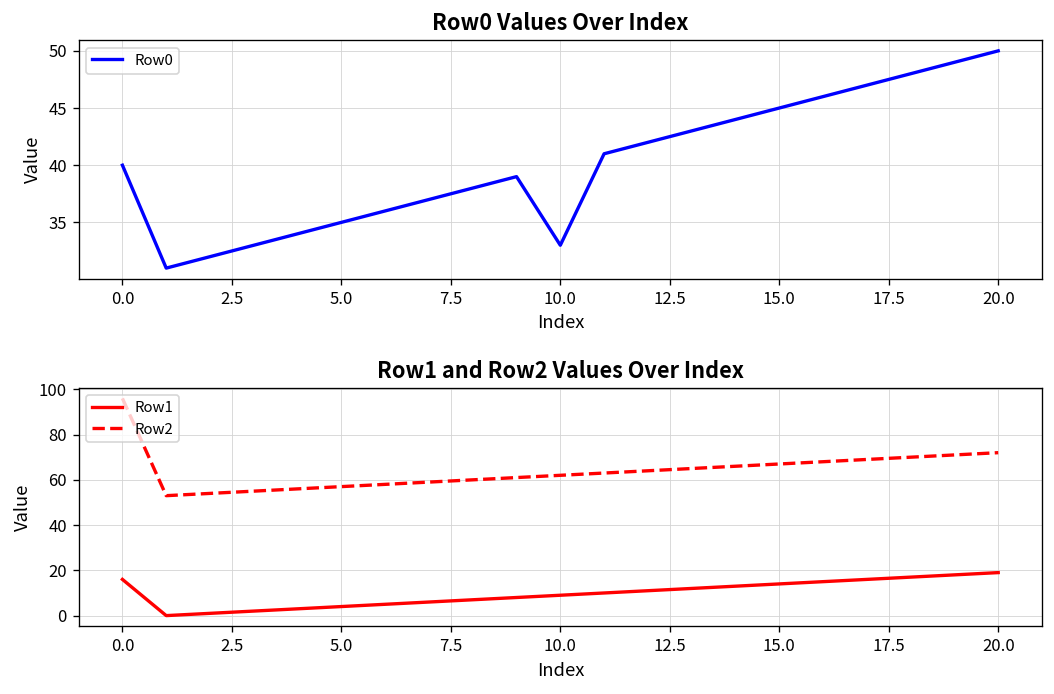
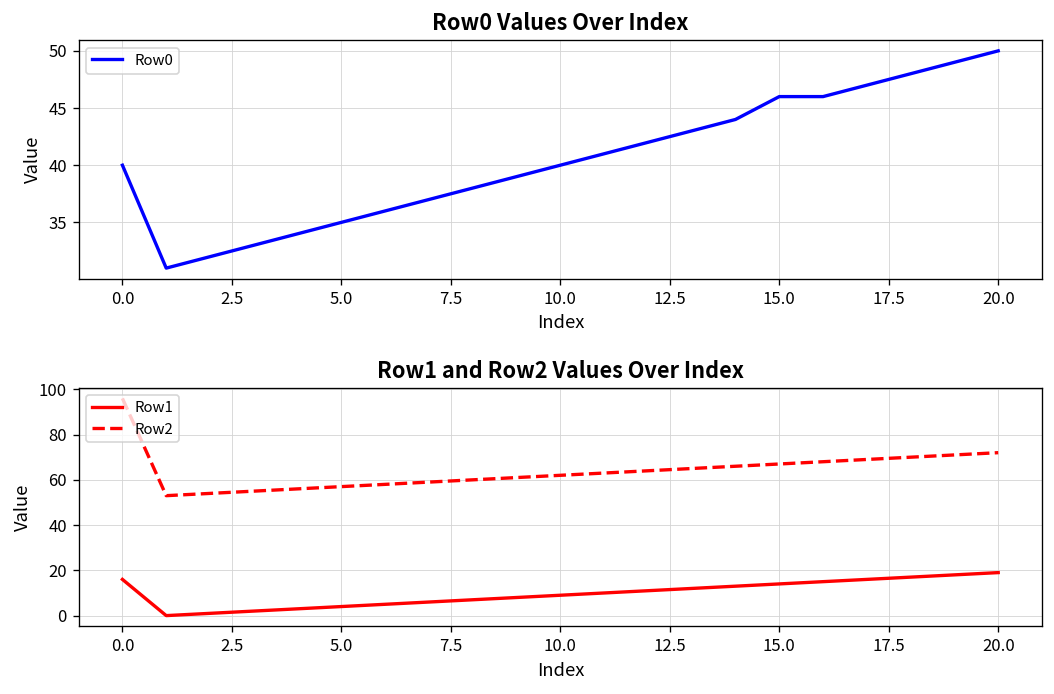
Row0 Values Over Index, 10.0: 33 -> 40
Row0 Values Over Index, 15.0: 45 -> 46
